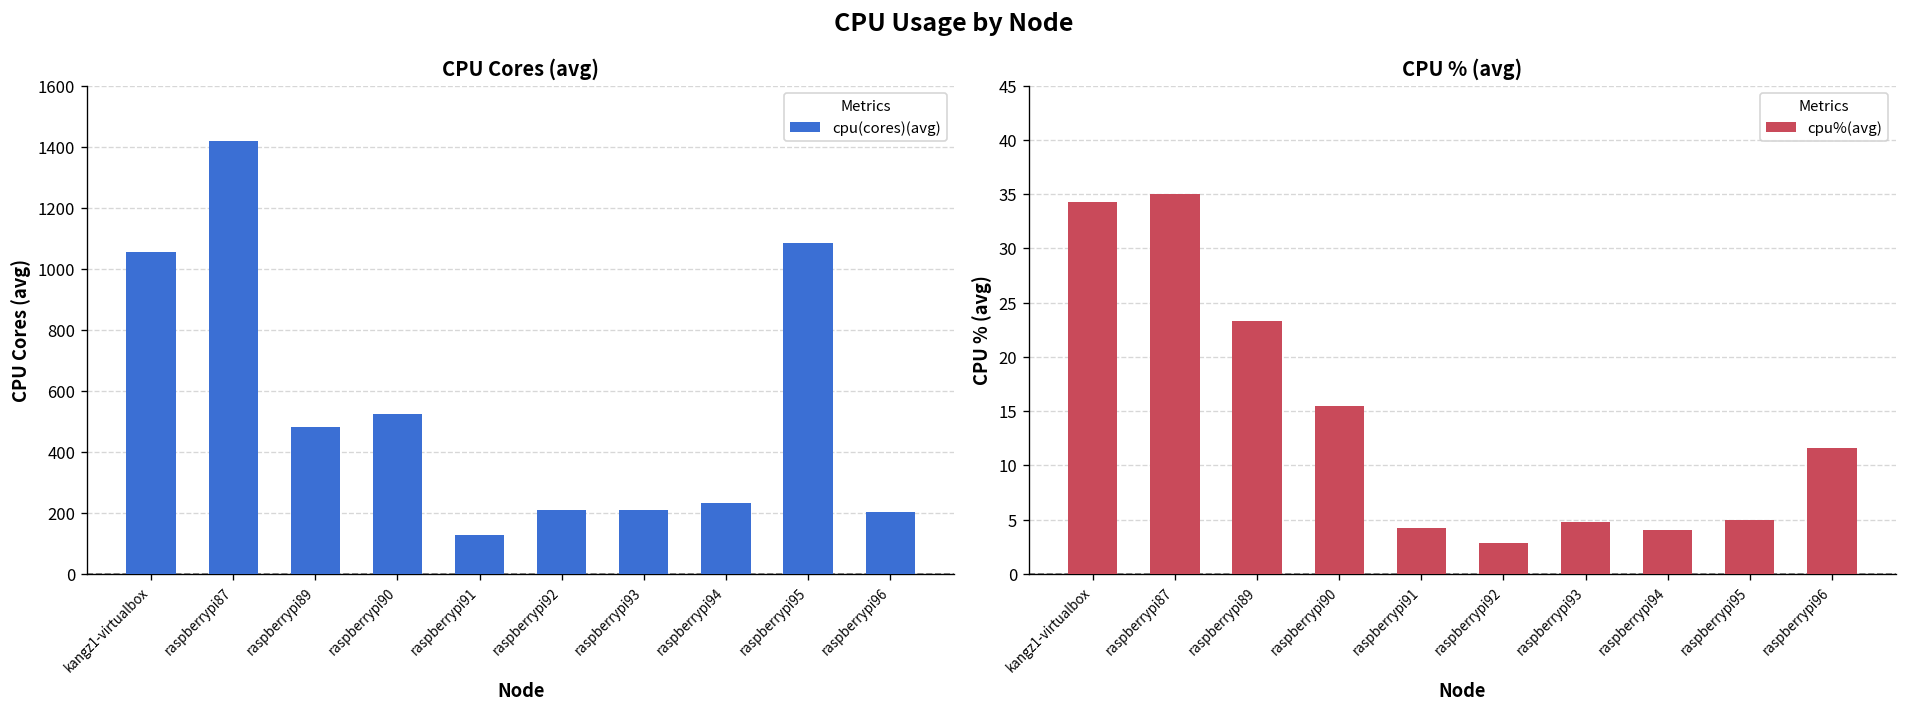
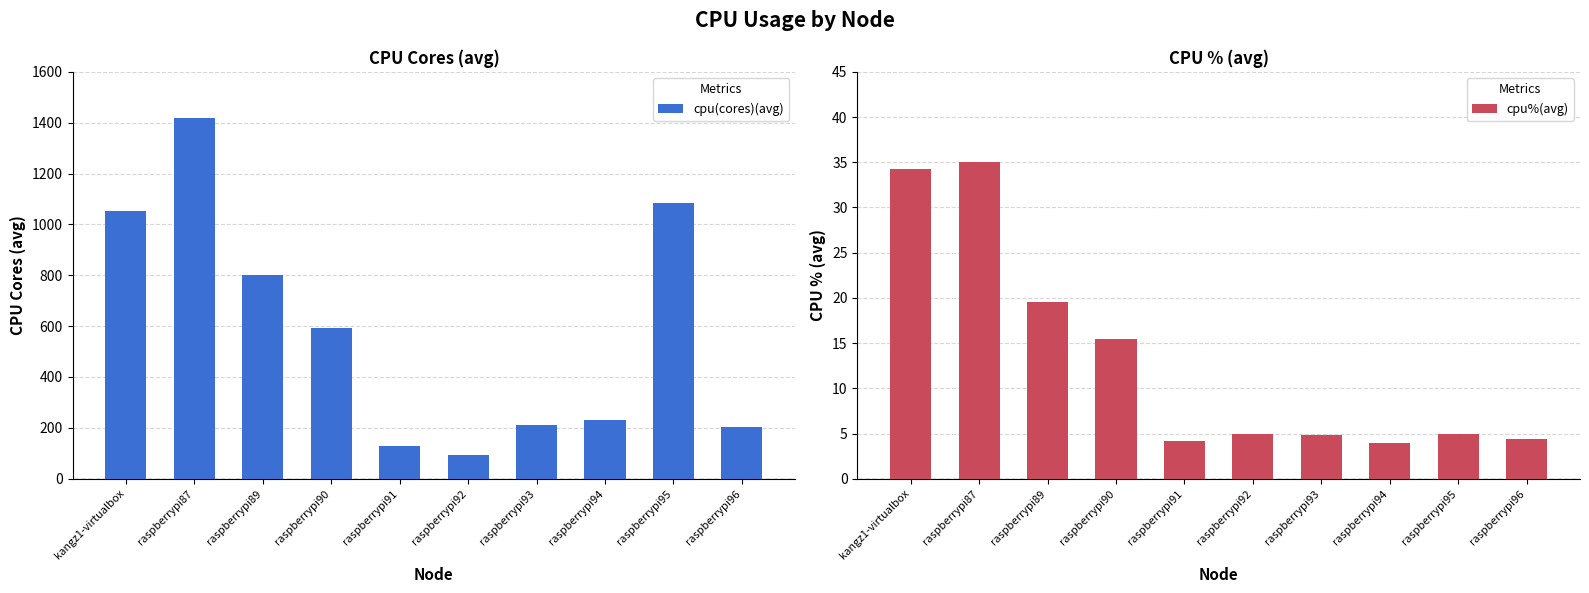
CPU Cores (avg), raspberrypi89: 480 -> 800
CPU Cores (avg), raspberrypi90: 530 -> 590
CPU Cores (avg), raspberrypi92: 210 -> 90
CPU % (avg), raspberrypi89: 23 -> 20
CPU % (avg), raspberrypi92: 3 -> 5
CPU % (avg), raspberrypi96: 12 -> 4
